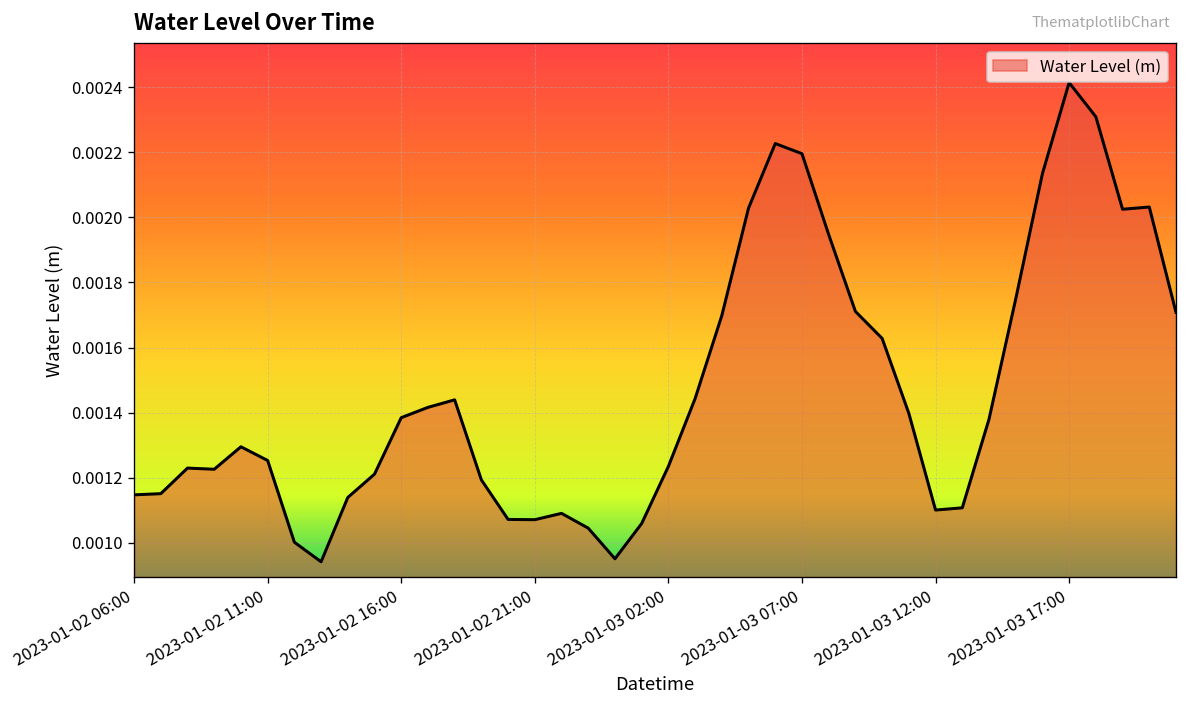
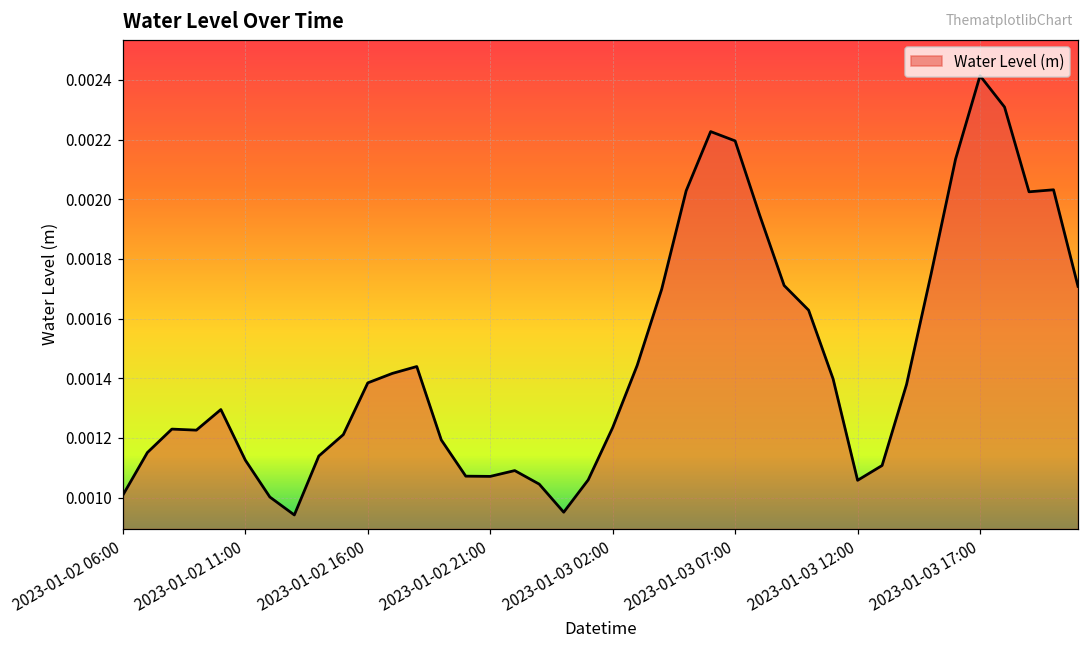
2023-01-02 06:00: 0.00115 -> 0.00101
2023-01-02 11:00: 0.00125 -> 0.00113
2023-01-03 12:00: 0.00110 -> 0.00106
